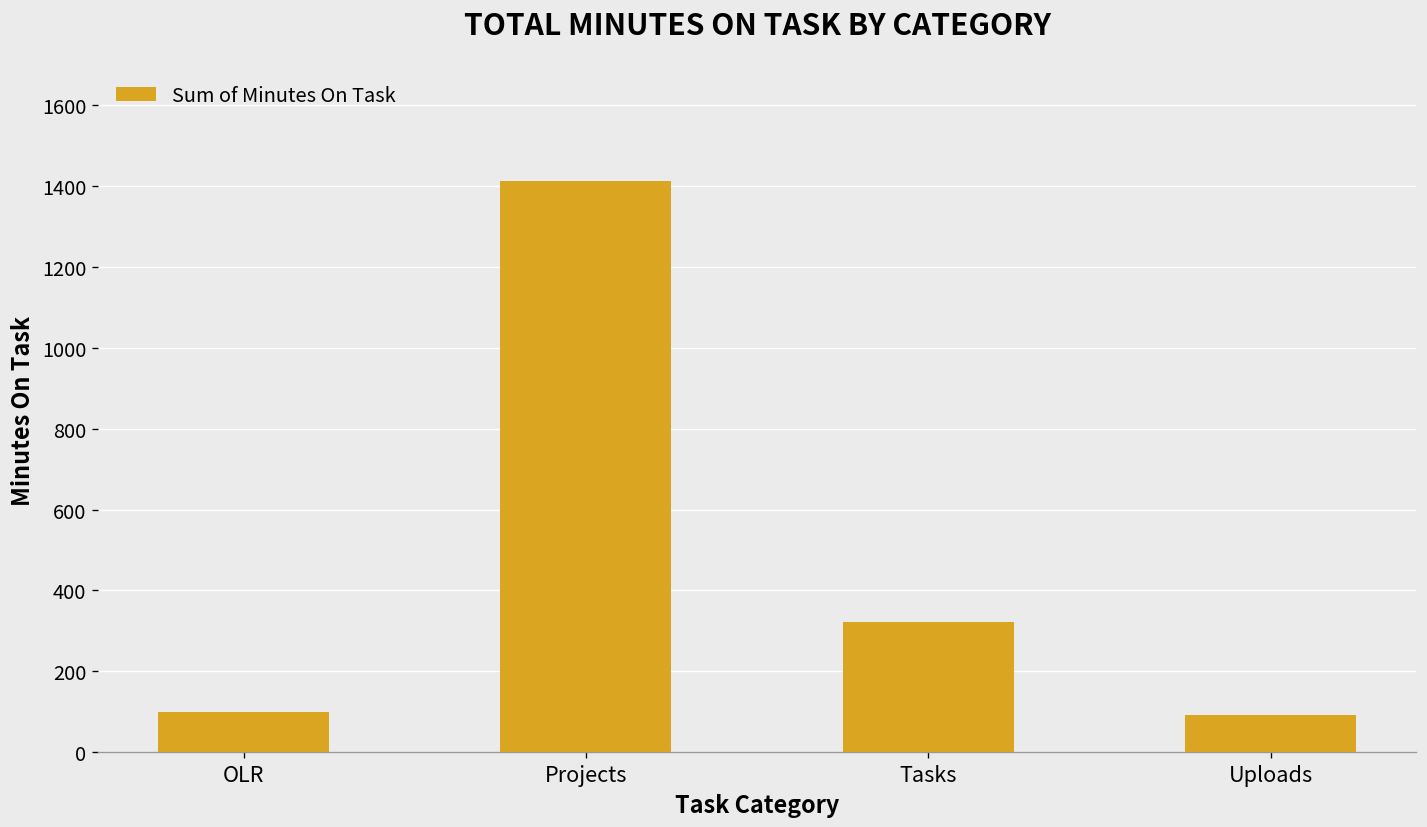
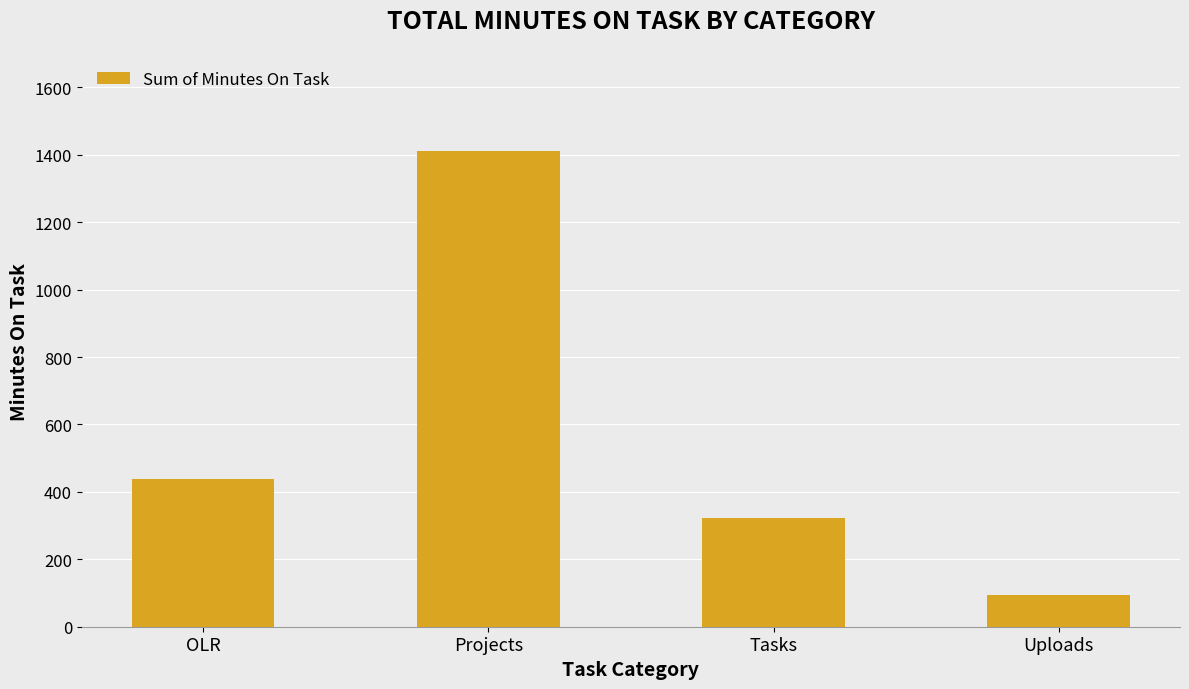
OLR: 100 -> 440
